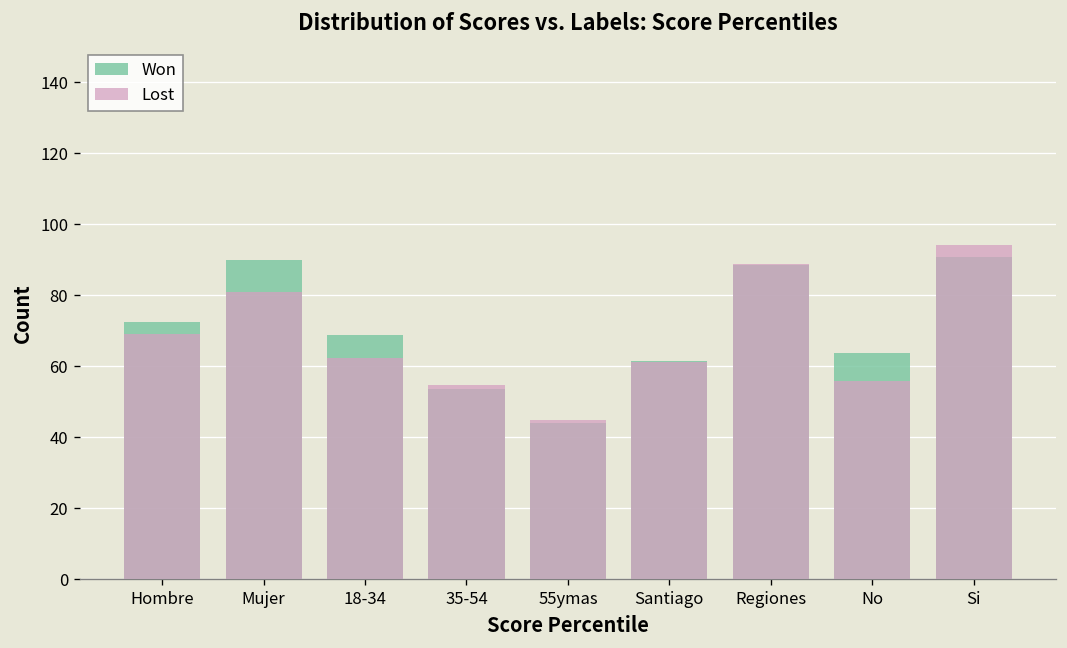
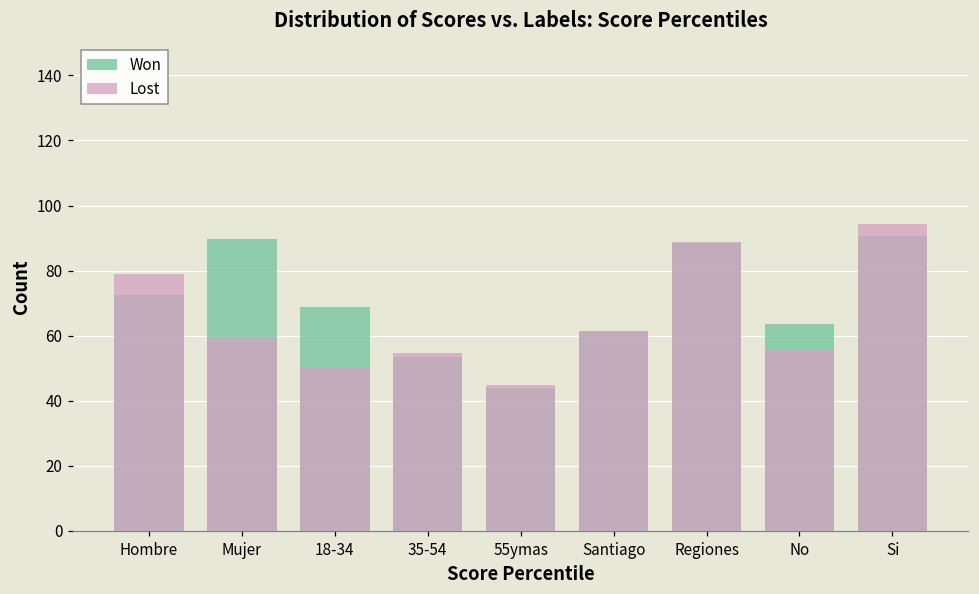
Lost, Hombre: 69 -> 79
Lost, Mujer: 81 -> 59
Lost, 18-34: 62 -> 50
